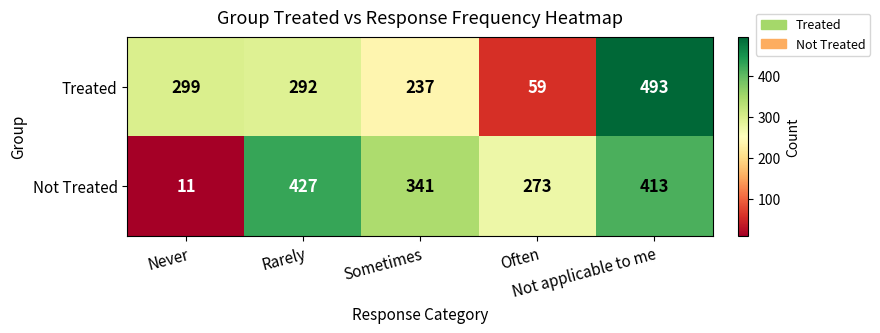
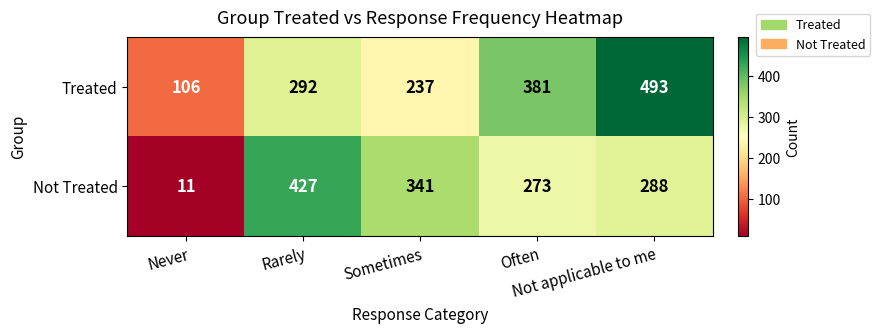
Treated, Never: 299 -> 106
Treated, Often: 59 -> 381
Not Treated, Not applicable to me: 413 -> 288
